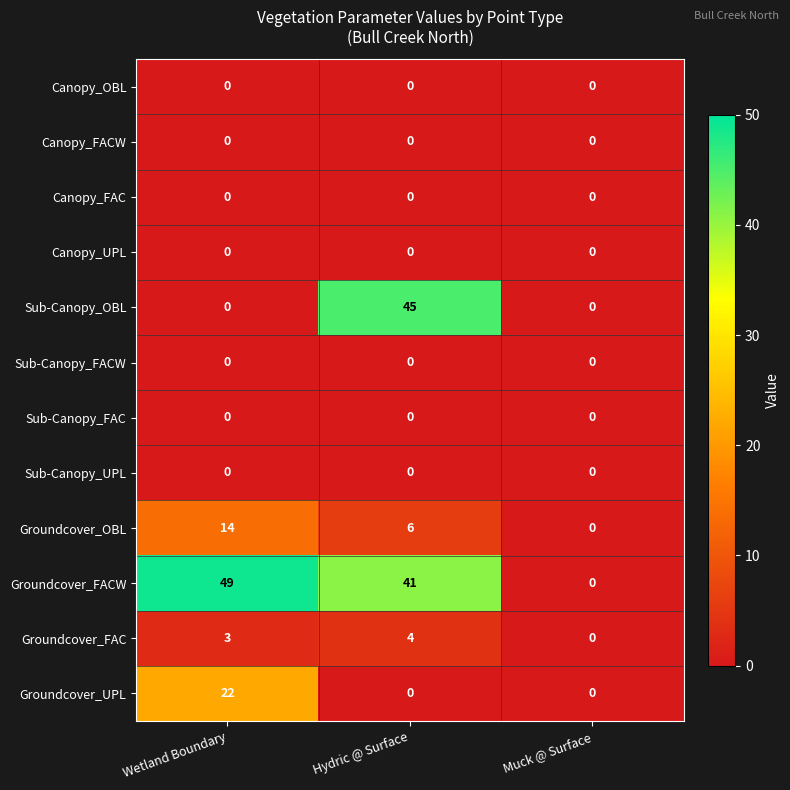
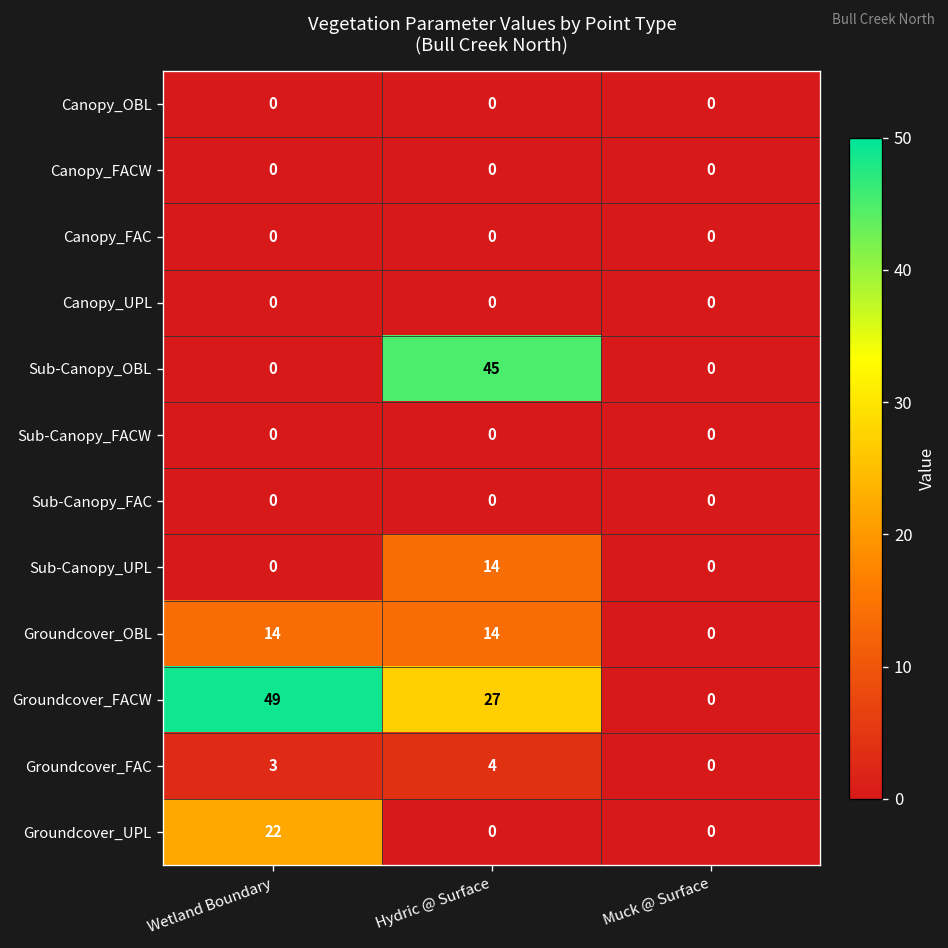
Sub-Canopy_UPL, Hydric @ Surface: 0 -> 14
Groundcover_OBL, Hydric @ Surface: 6 -> 14
Groundcover_FACW, Hydric @ Surface: 41 -> 27
